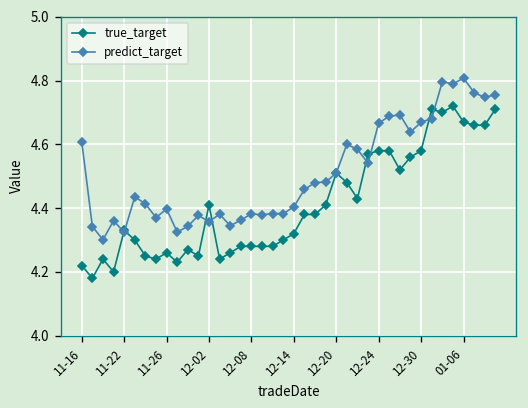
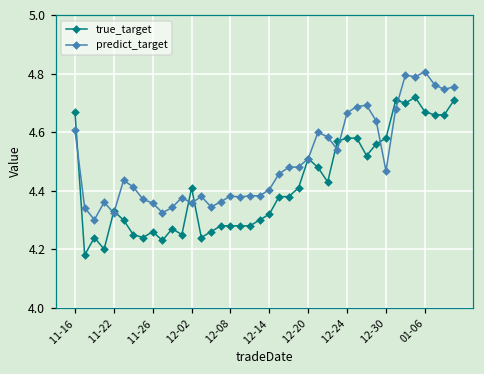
true_target, 11-16: 4.22 -> 4.67
predict_target, 11-26: 4.40 -> 4.36
predict_target, 12-30: 4.67 -> 4.47
